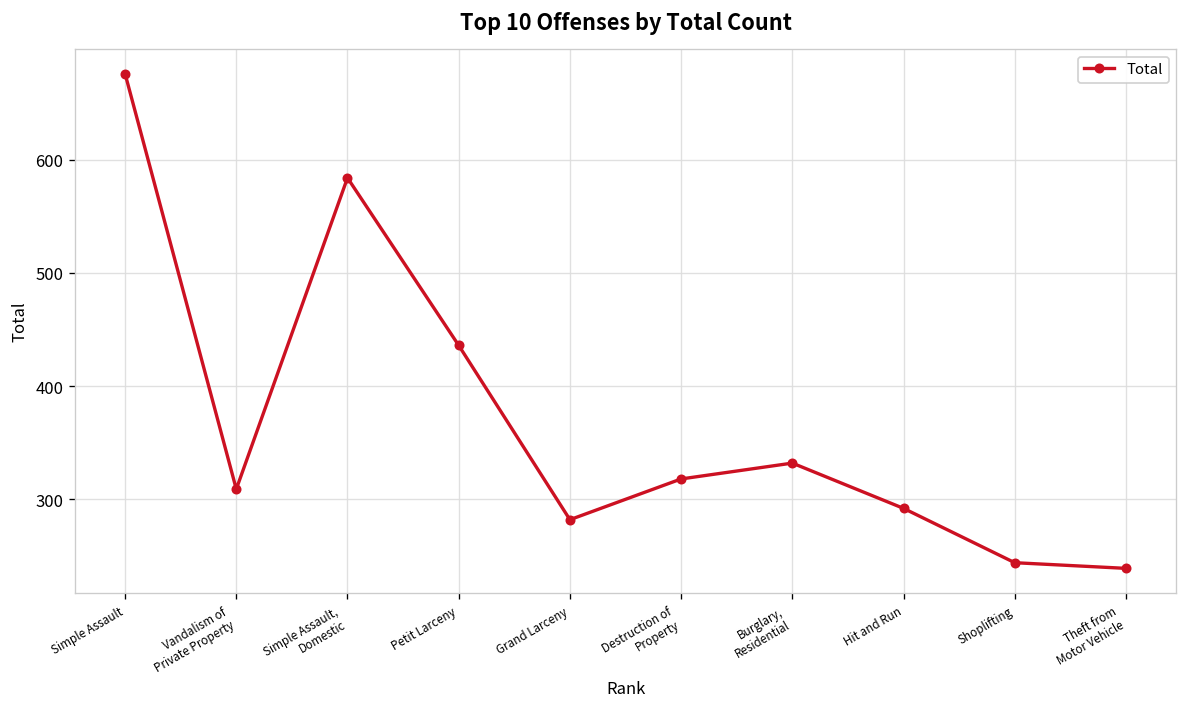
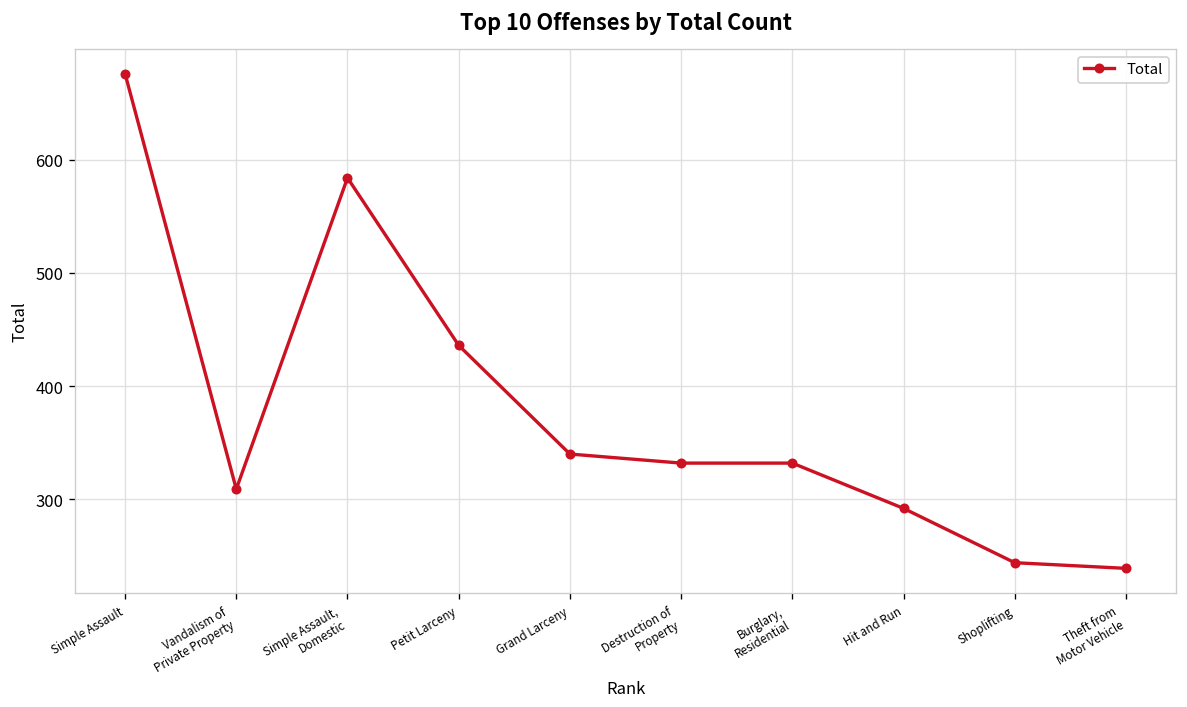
Grand Larceny: 280 -> 340
Destruction of Property: 320 -> 330
